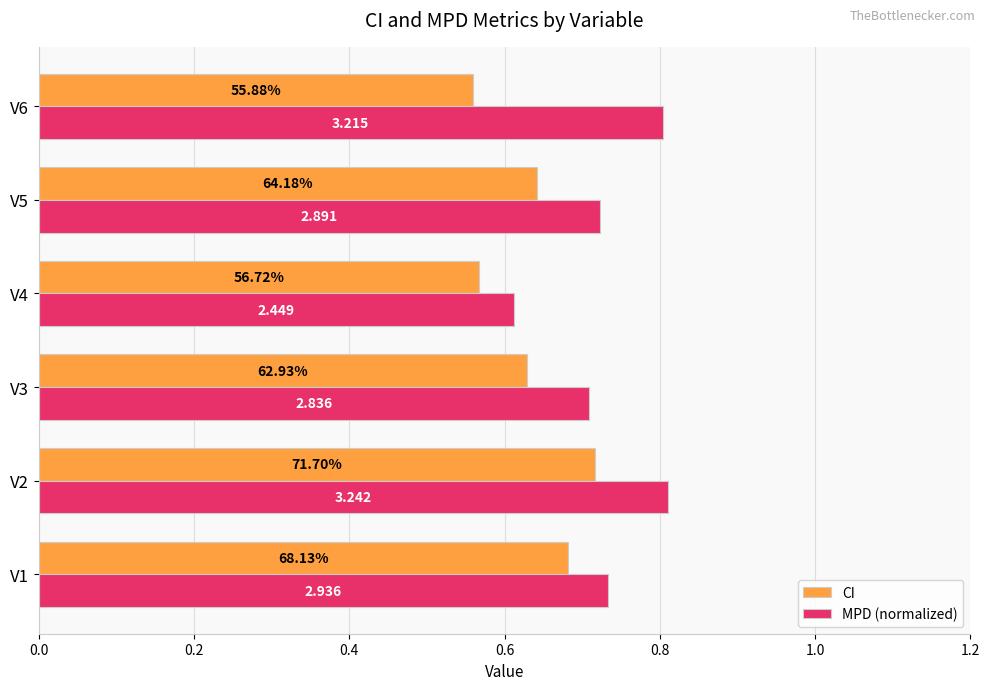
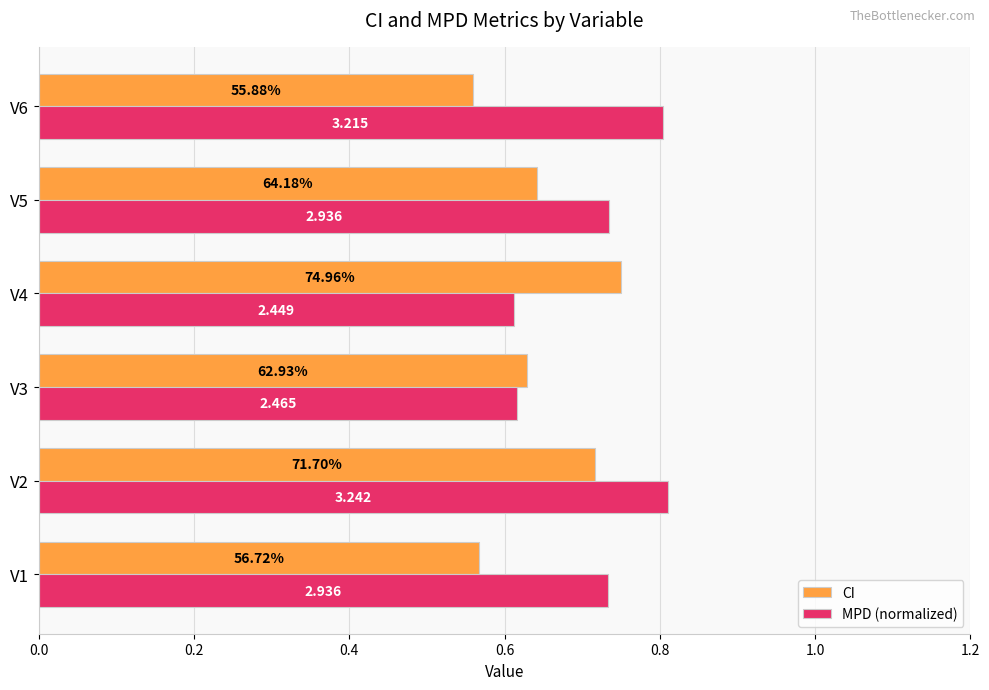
MPD (normalized), V5: 2.891 -> 2.936
CI, V4: 56.72% -> 74.96%
MPD (normalized), V3: 2.836 -> 2.465
CI, V1: 68.13% -> 56.72%
